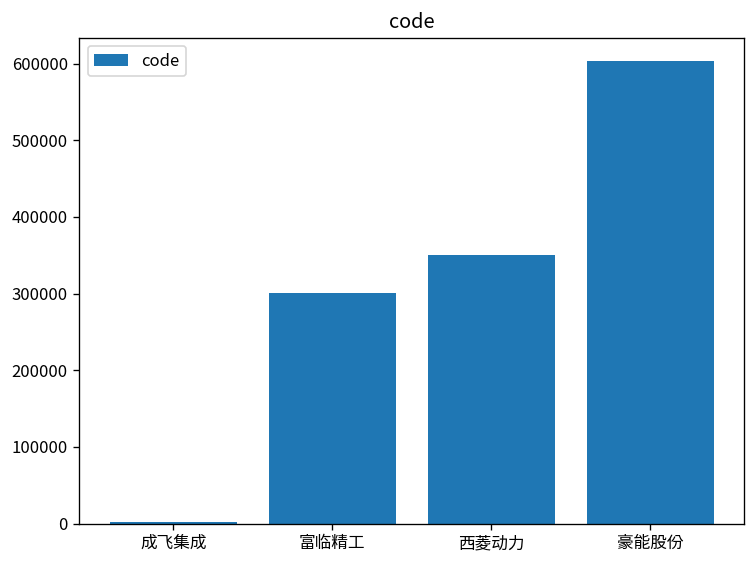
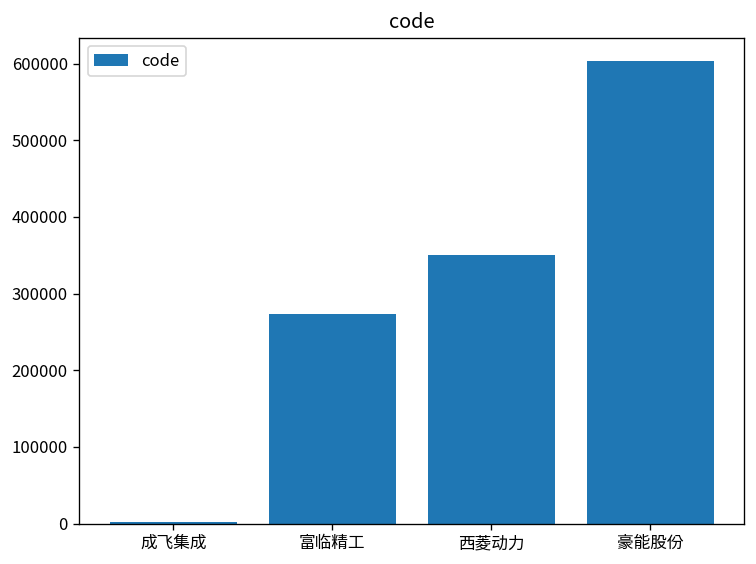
富临精工: 300000 -> 270000
